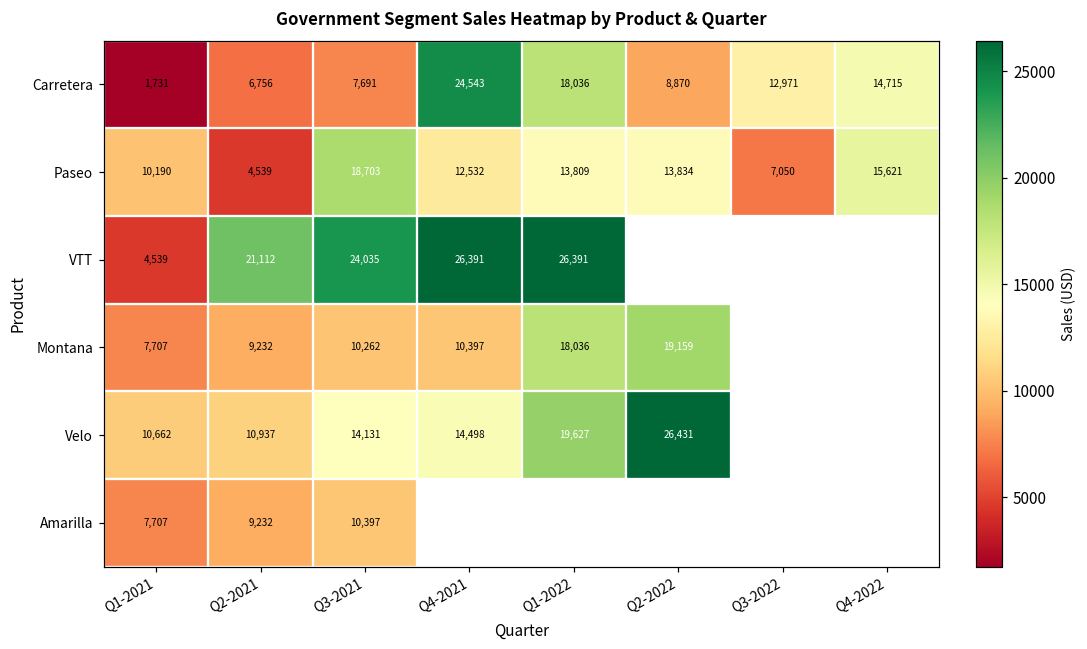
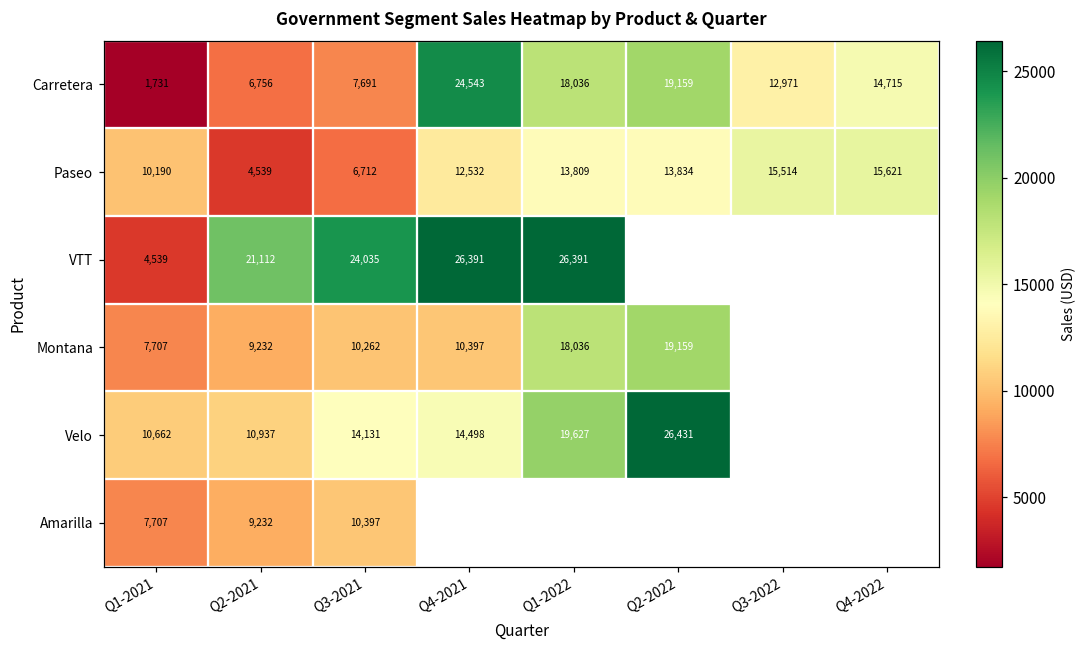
Carretera, Q2-2022: 8,870 -> 19,159
Paseo, Q3-2021: 18,703 -> 6,712
Paseo, Q3-2022: 7,050 -> 15,514
